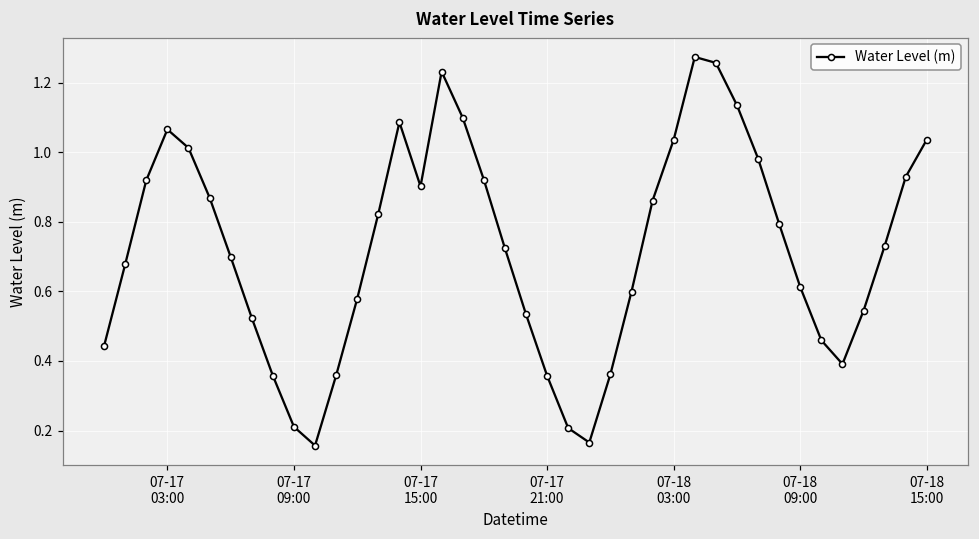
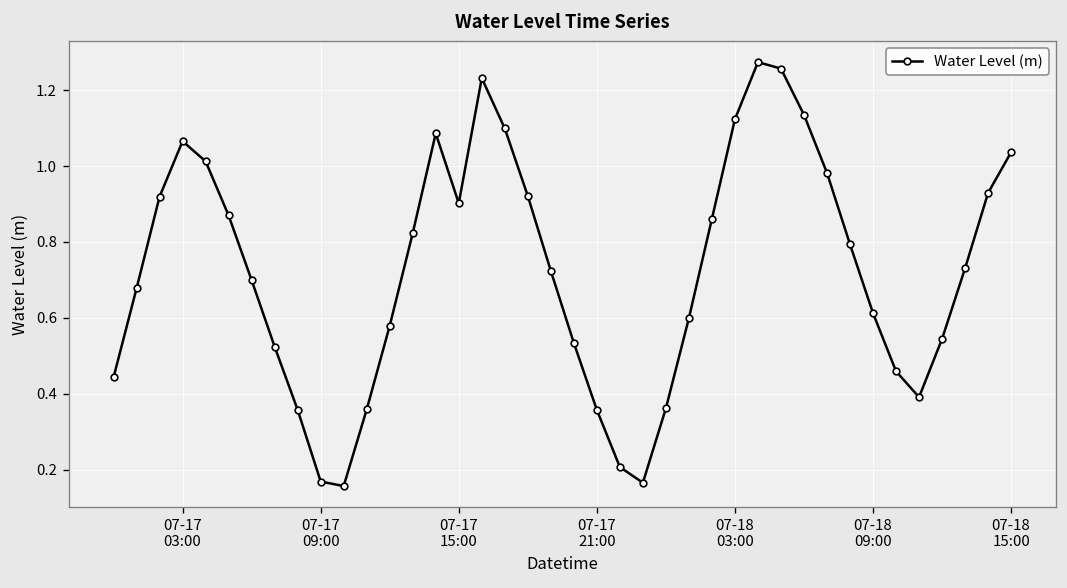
07-17 09:00: 0.21 -> 0.17
07-18 03:00: 1.04 -> 1.12
